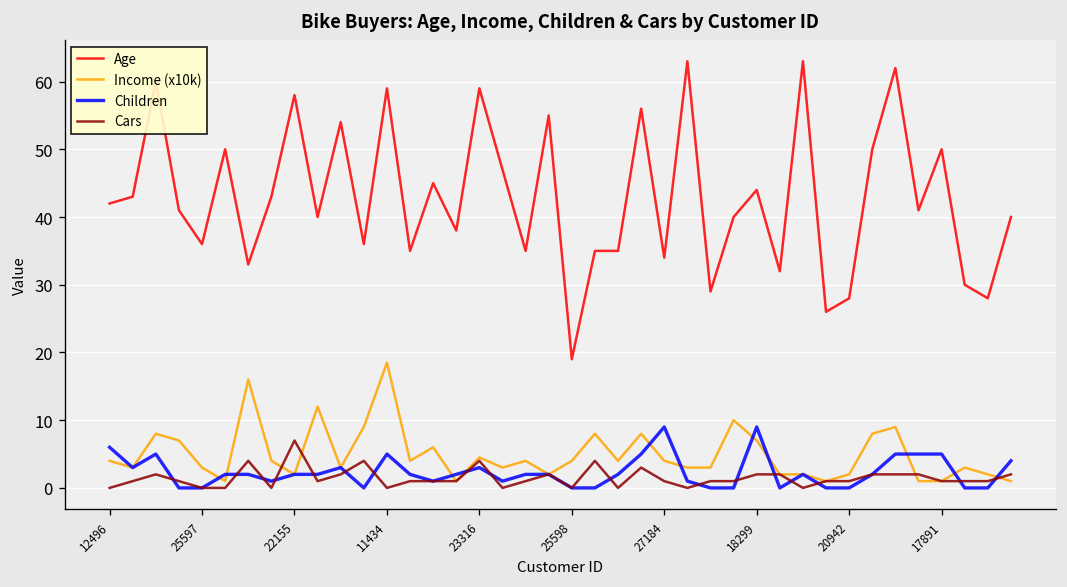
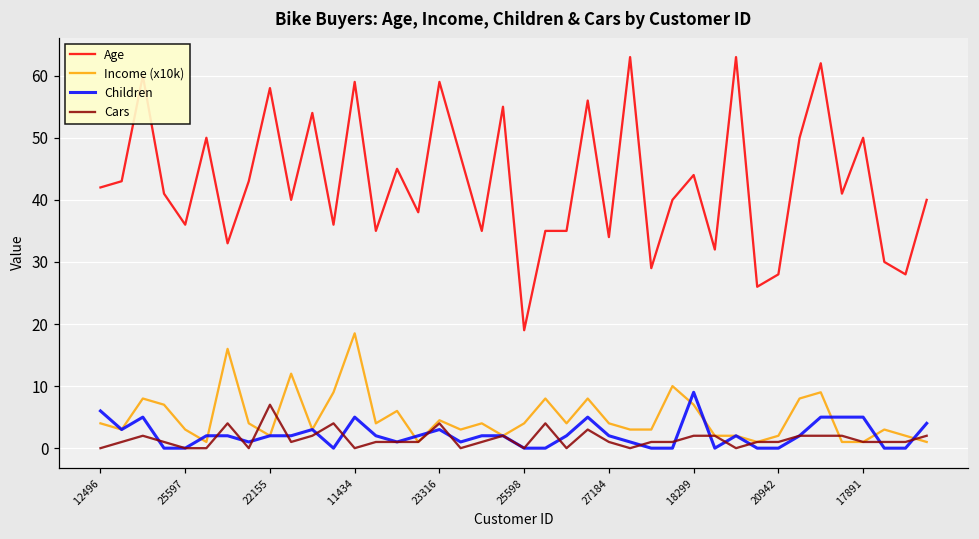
Children, 27184: 9 -> 2
